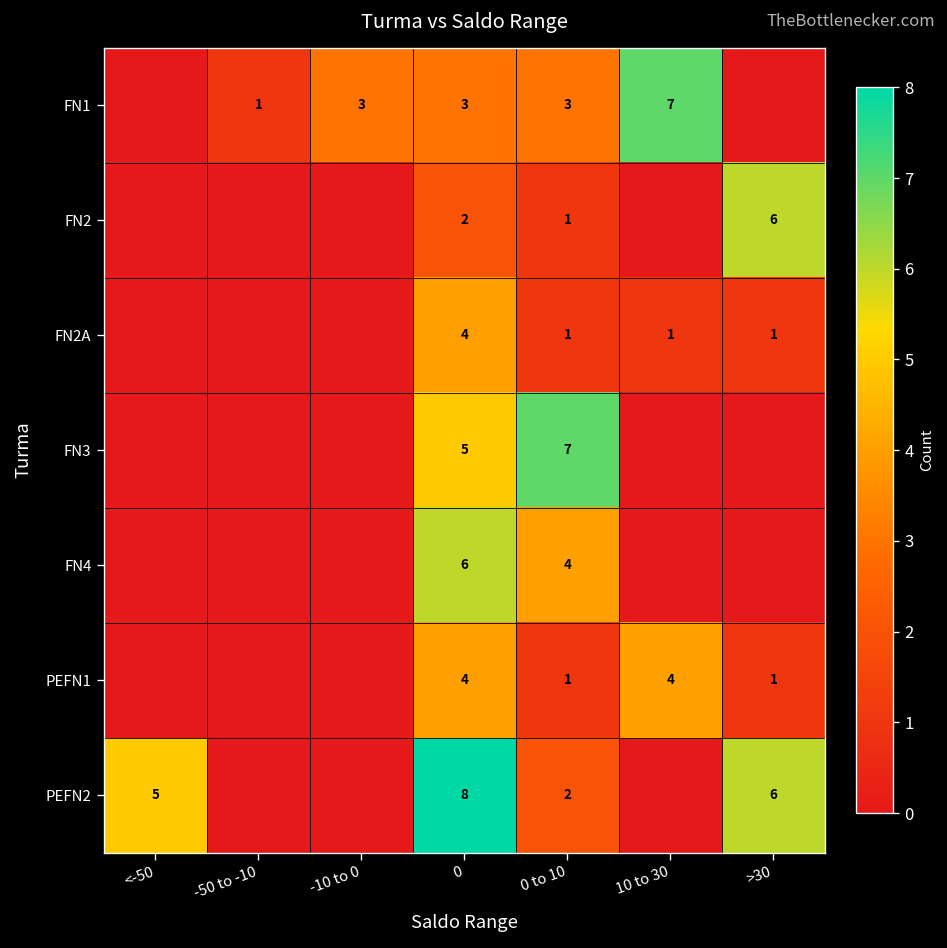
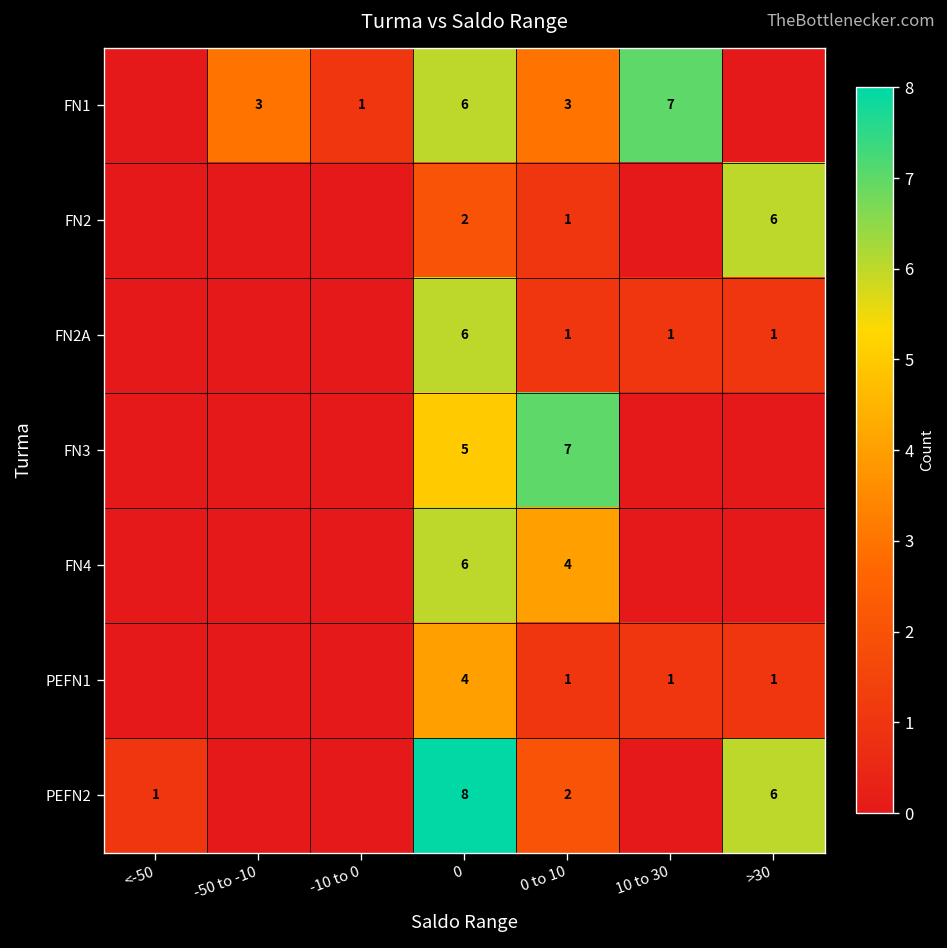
FN1, -50 to -10: 1 -> 3
FN1, -10 to 0: 3 -> 1
FN1, 0: 3 -> 6
FN2A, 0: 4 -> 6
PEFN1, 10 to 30: 4 -> 1
PEFN2, <-50: 5 -> 1
